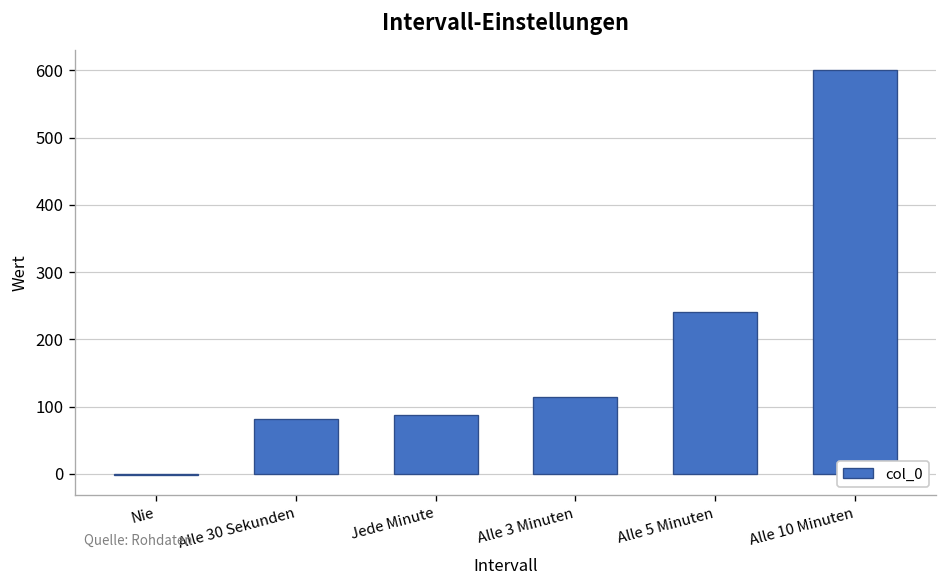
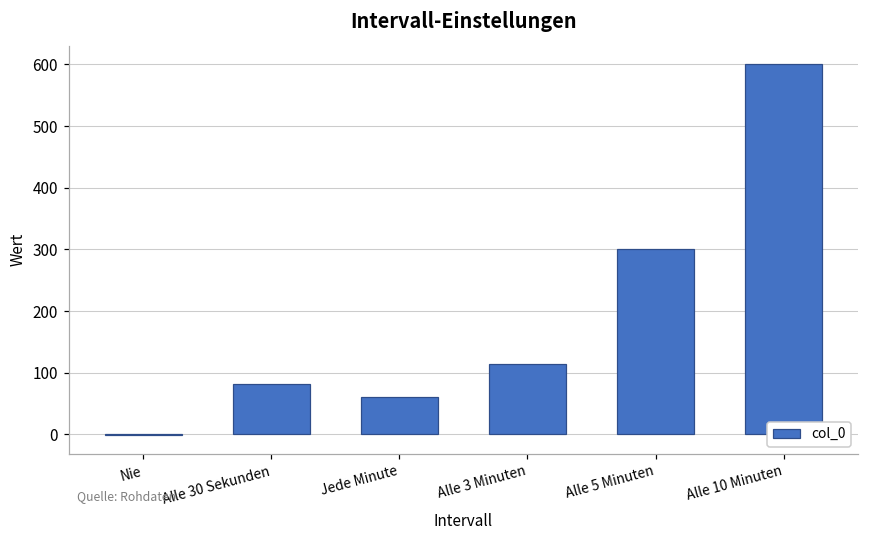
Jede Minute: 90 -> 60
Alle 5 Minuten: 240 -> 300
